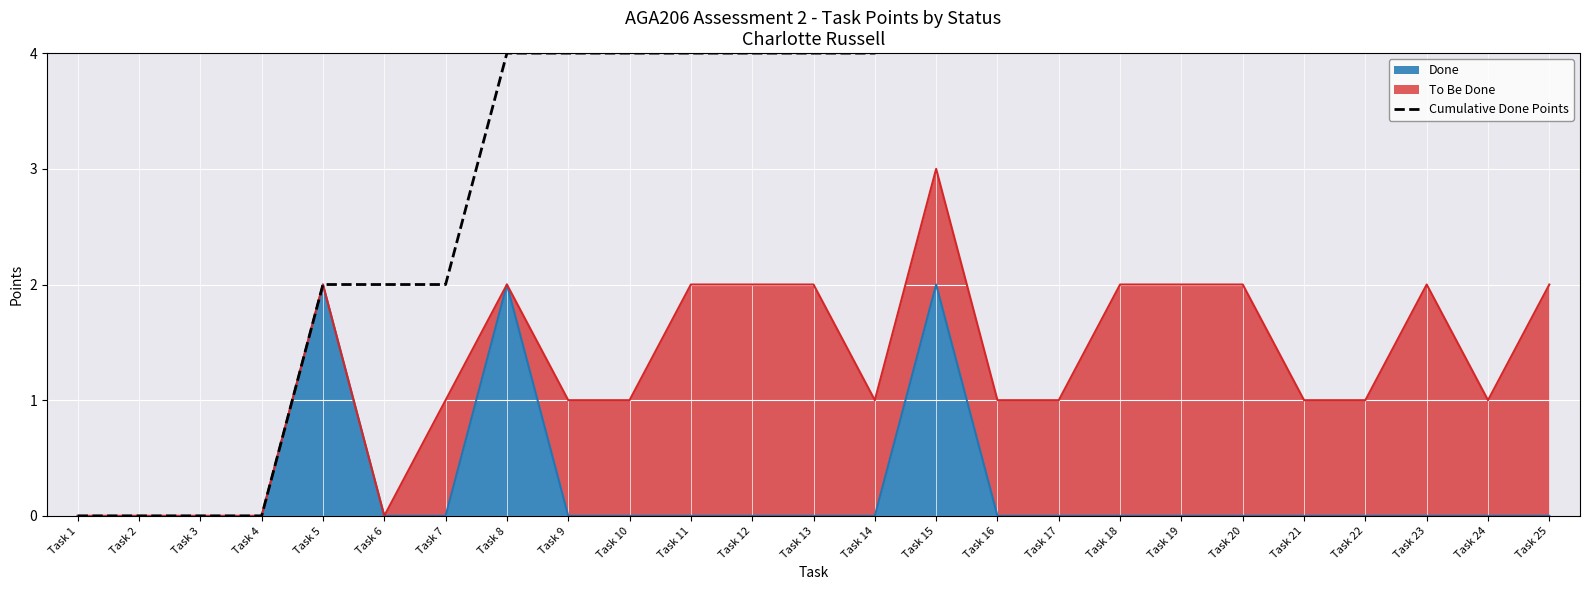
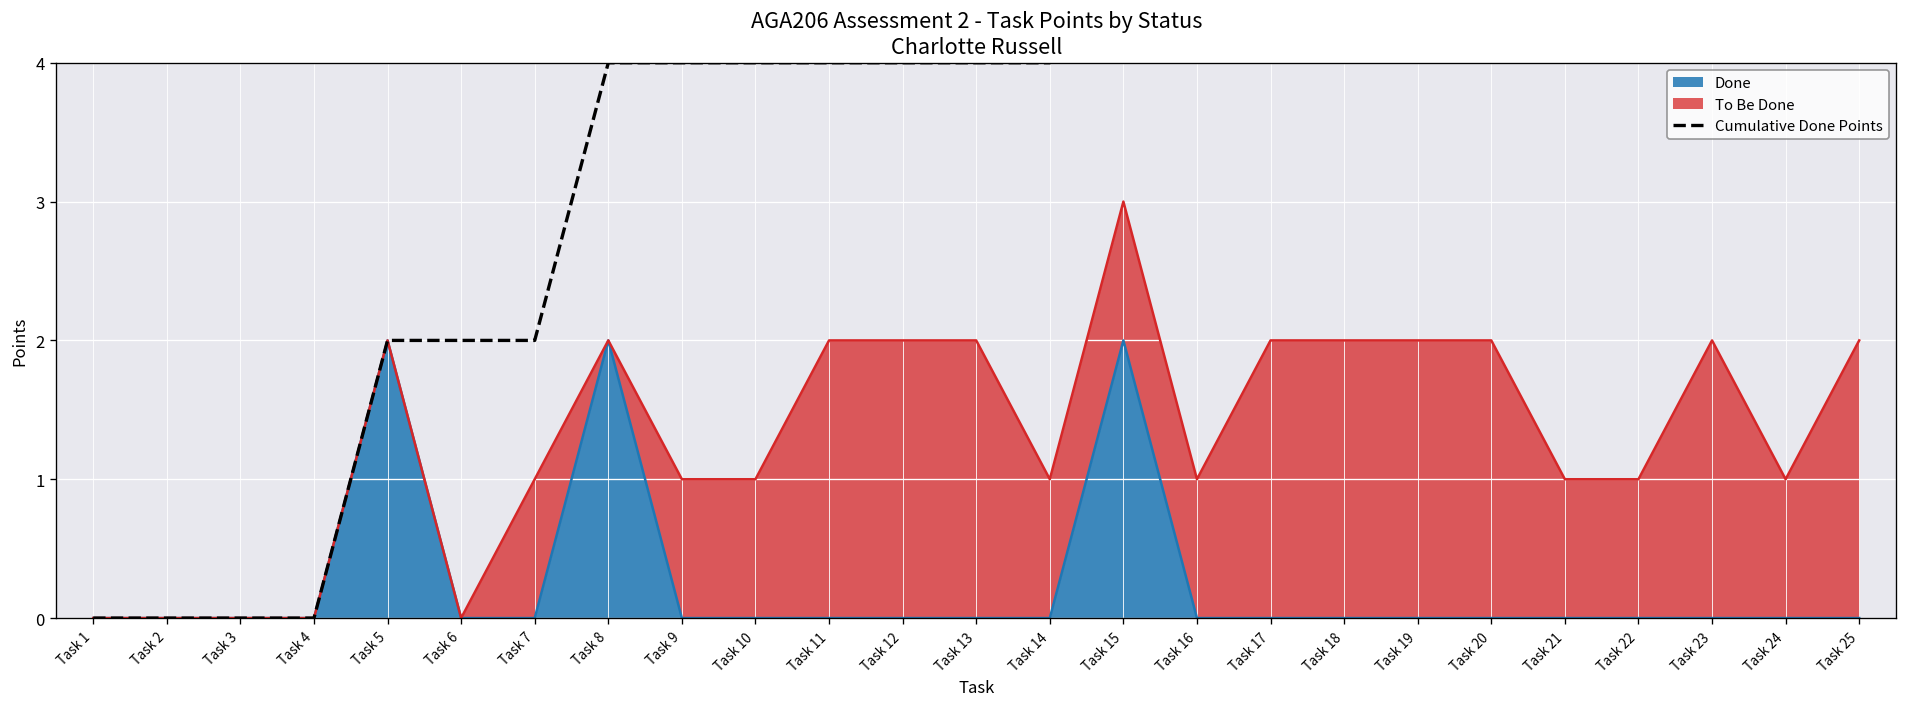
To Be Done, Task 17: 1 -> 2
